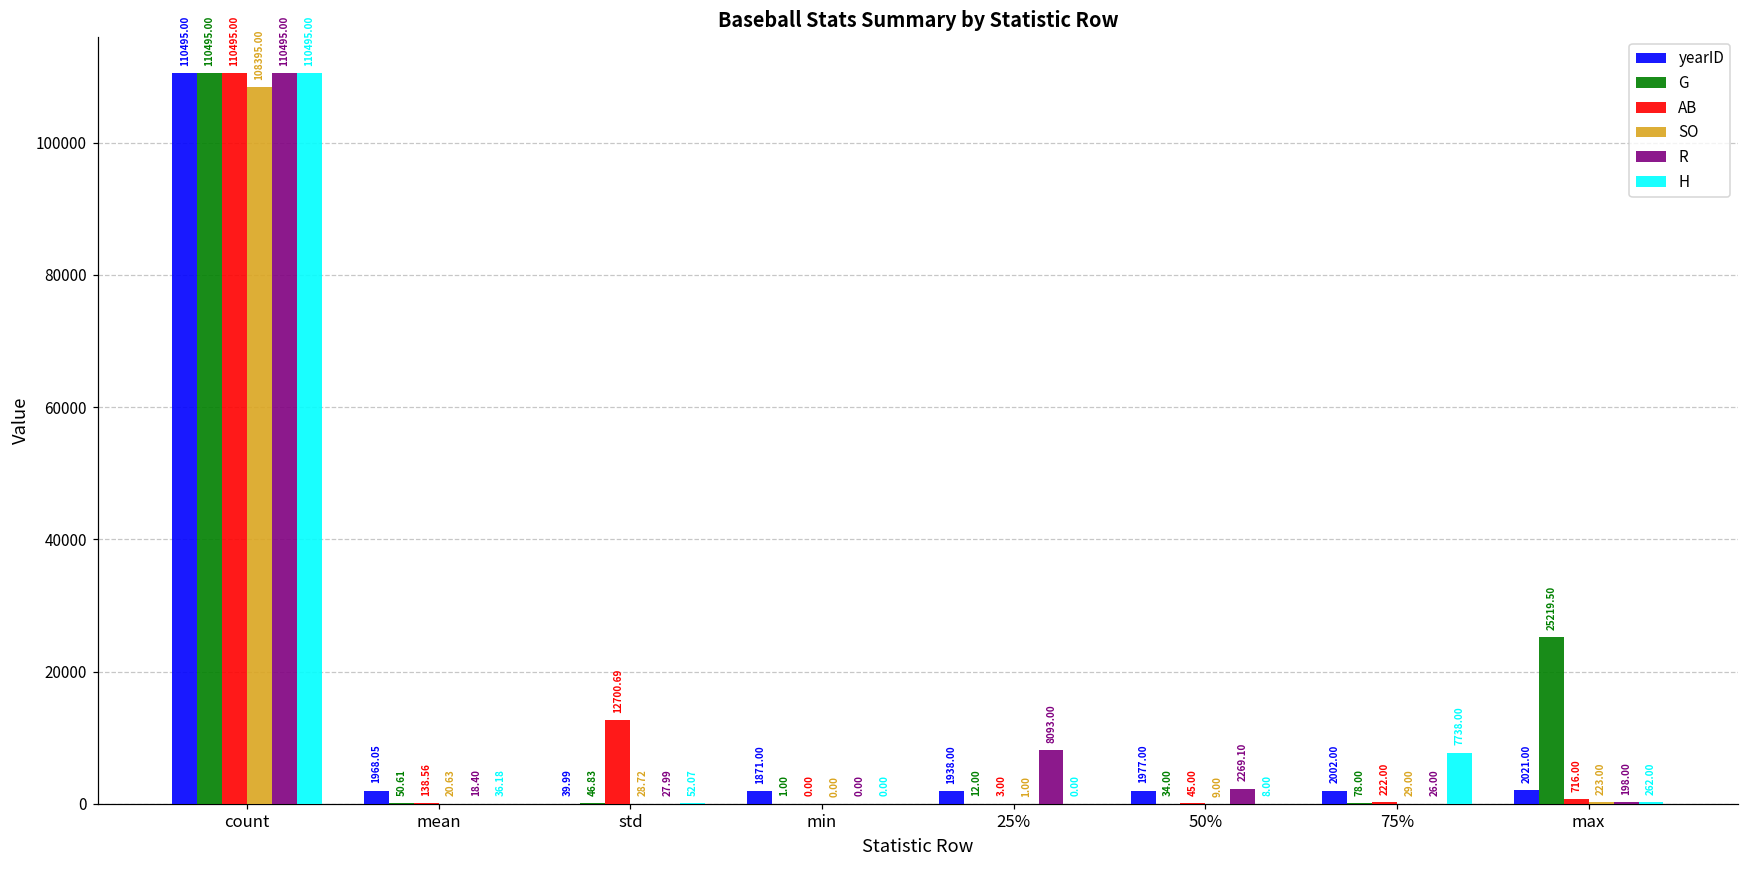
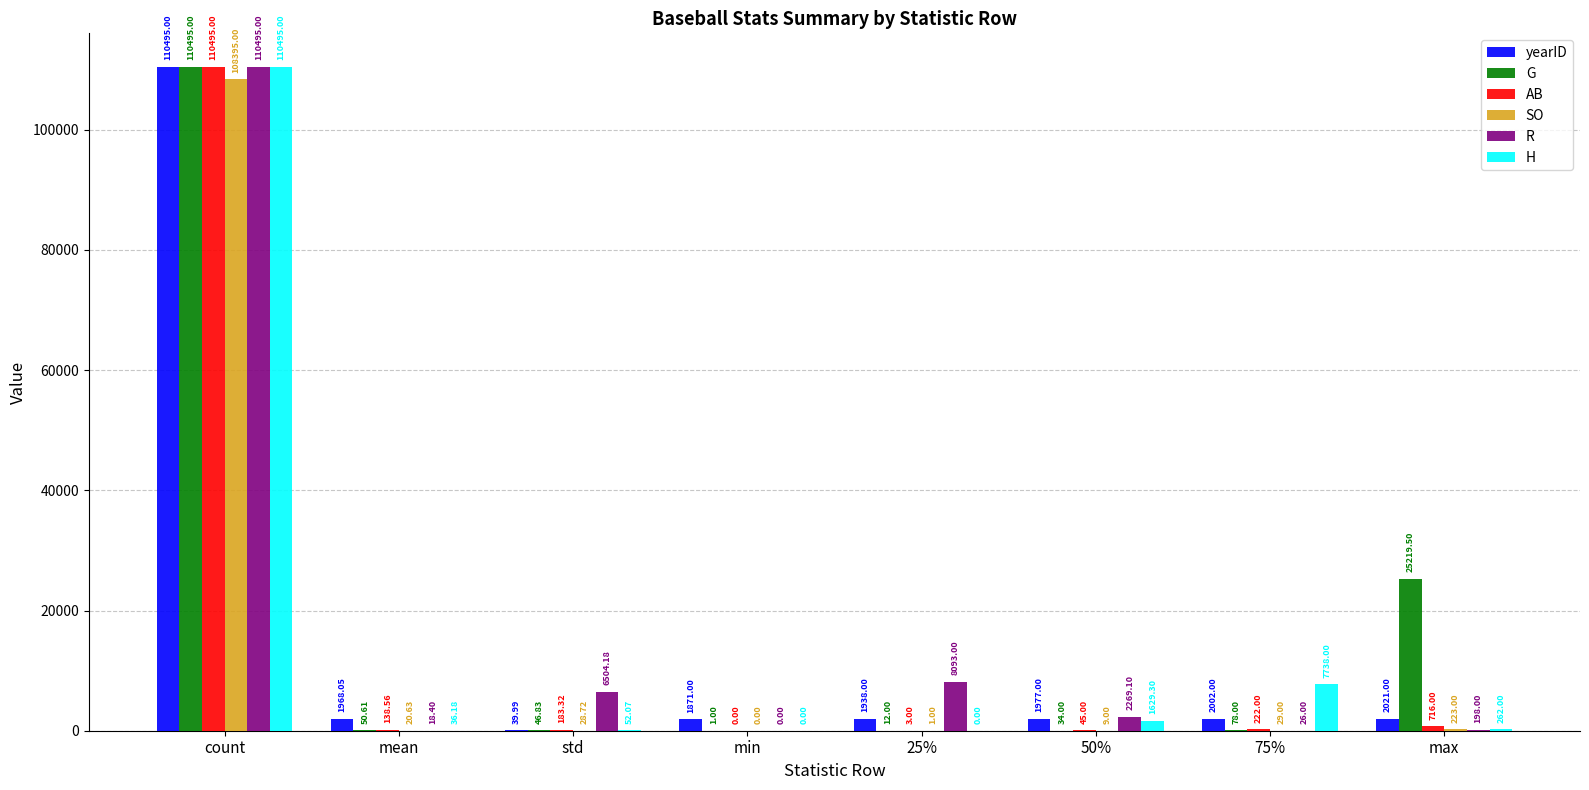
AB, std: 12700.69 -> 183.32
R, std: 27.99 -> 6504.18
H, 50%: 8.00 -> 1629.30
